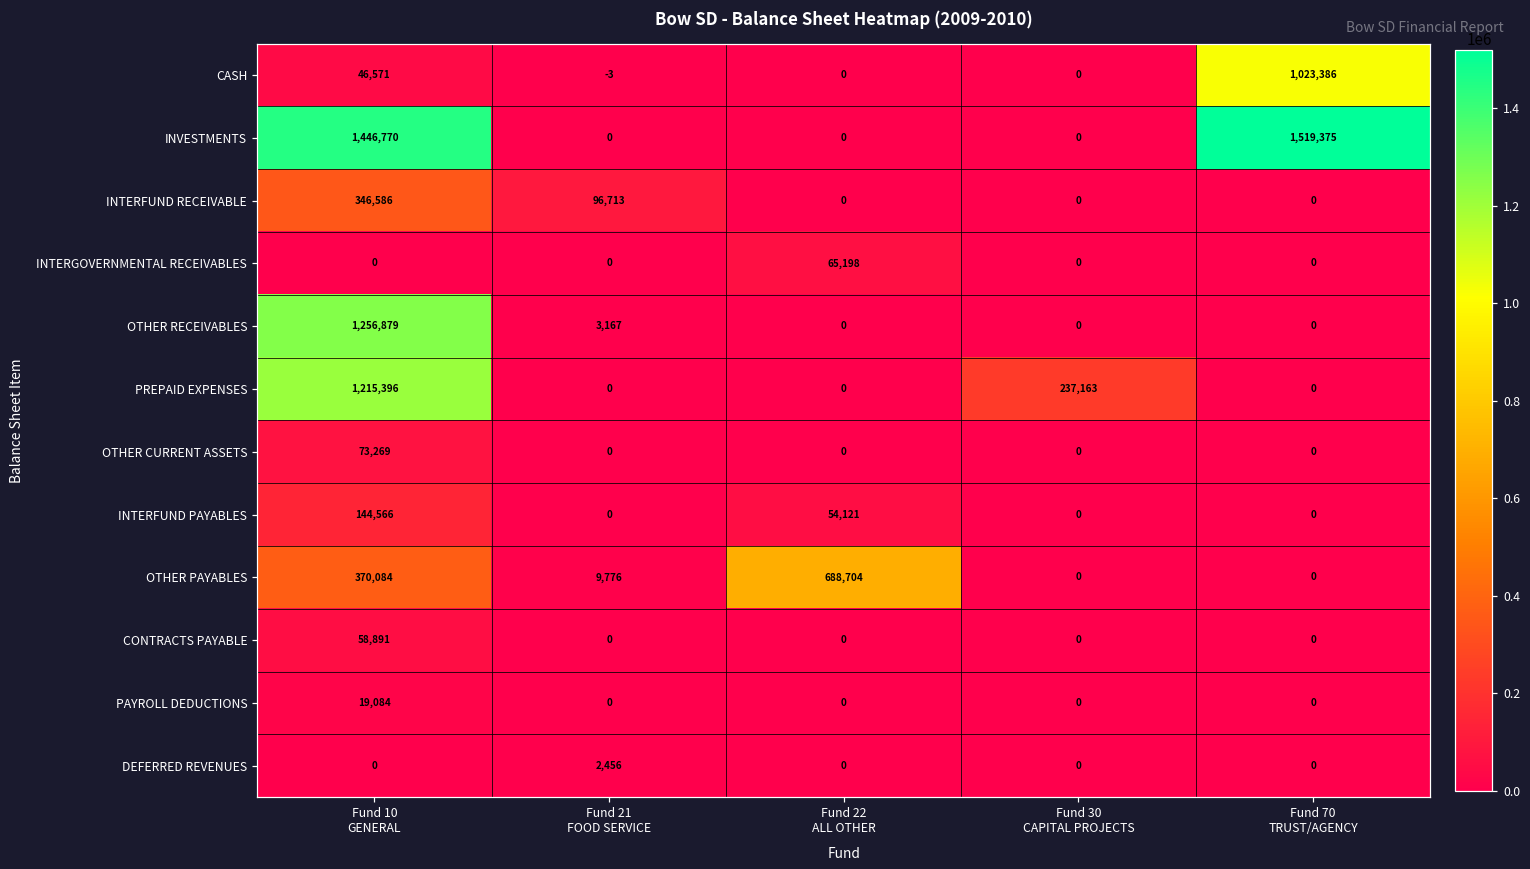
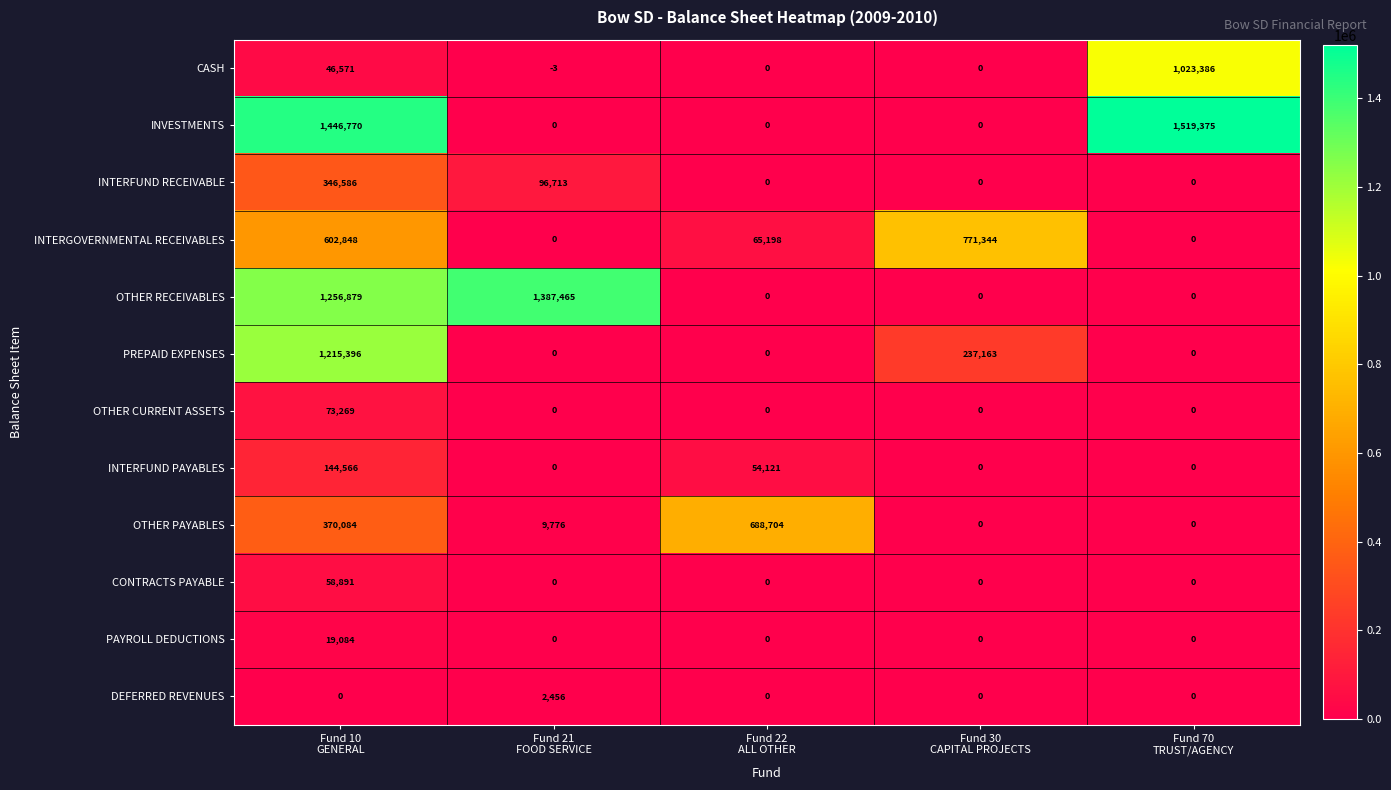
INTERGOVERNMENTAL RECEIVABLES, Fund 10 GENERAL: 0 -> 602,848
INTERGOVERNMENTAL RECEIVABLES, Fund 30 CAPITAL PROJECTS: 0 -> 771,344
OTHER RECEIVABLES, Fund 21 FOOD SERVICE: 3,167 -> 1,387,465
